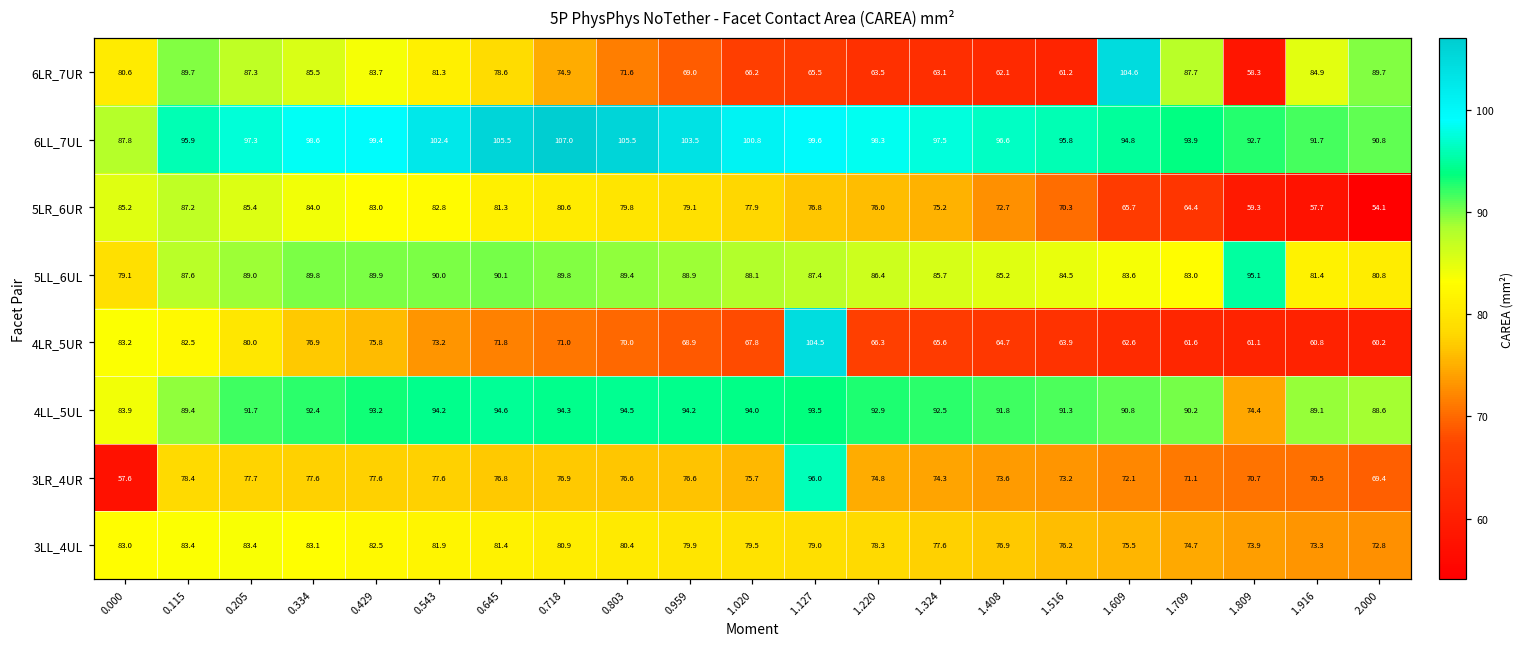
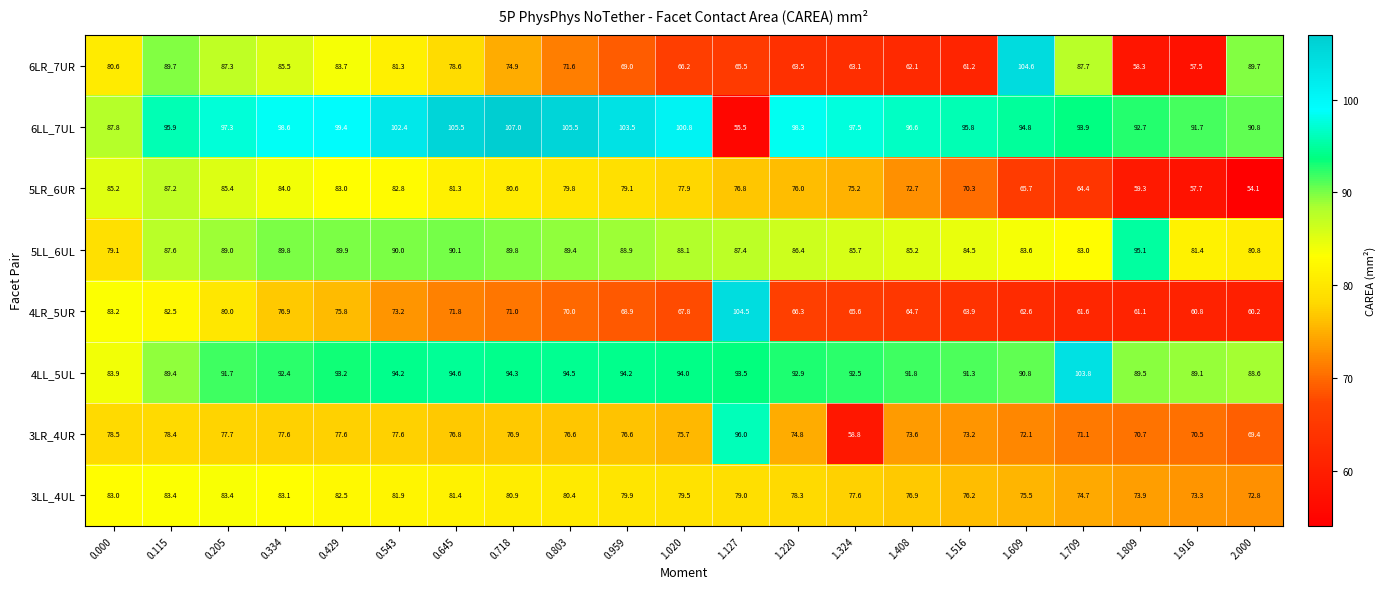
6LR_7UR, 1.916: 84.9 -> 57.5
6LL_7UL, 1.127: 99.6 -> 55.5
4LL_5UL, 1.709: 90.2 -> 103.8
4LL_5UL, 1.809: 74.4 -> 89.5
3LR_4UR, 0.000: 57.6 -> 78.5
3LR_4UR, 1.324: 74.3 -> 58.8
